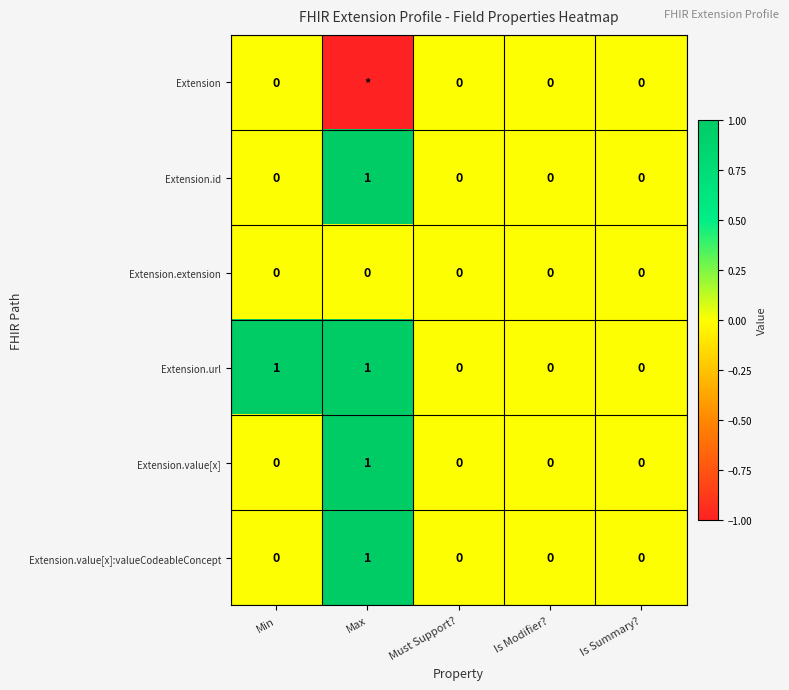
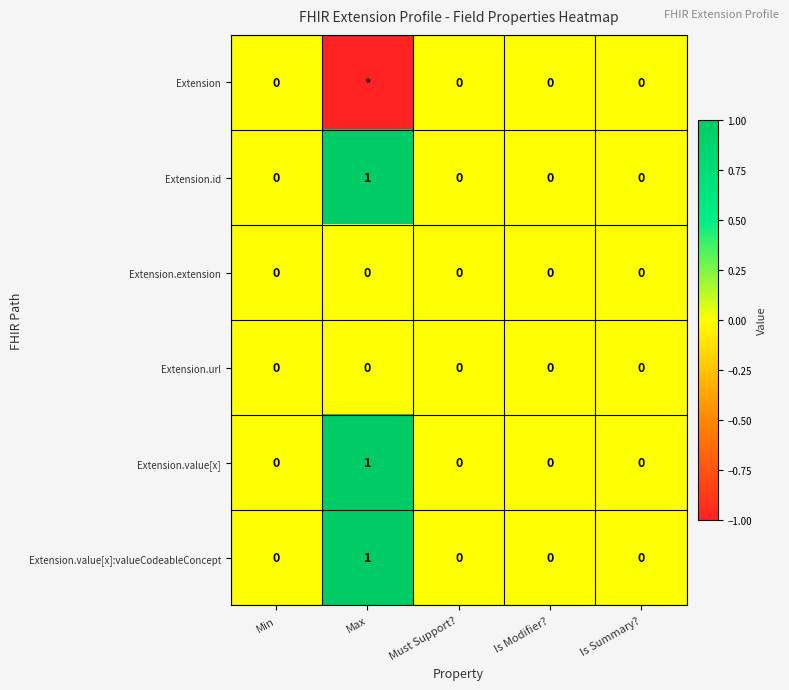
Extension.url, Min: 1 -> 0
Extension.url, Max: 1 -> 0
